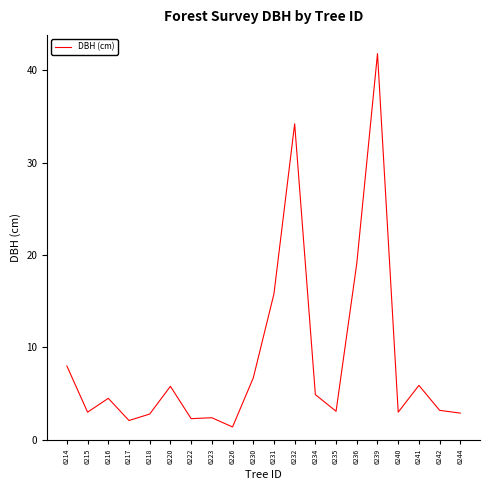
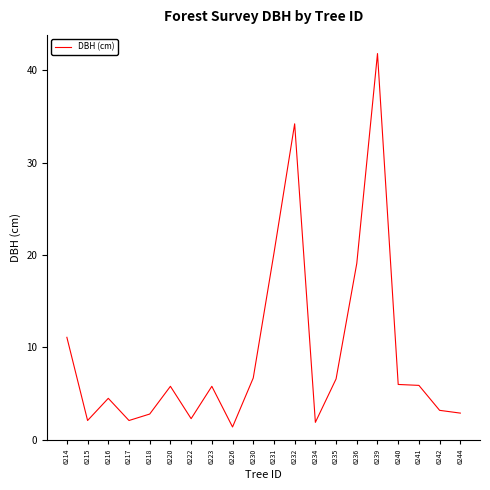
6214: 8 -> 11
6215: 3 -> 2
6223: 2 -> 6
6231: 16 -> 20
6234: 5 -> 2
6235: 3 -> 7
6240: 3 -> 6
